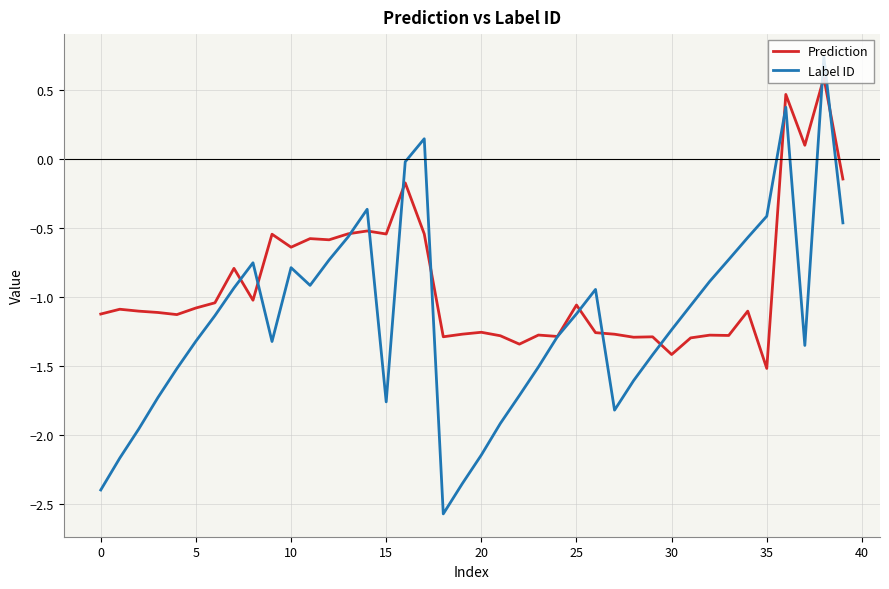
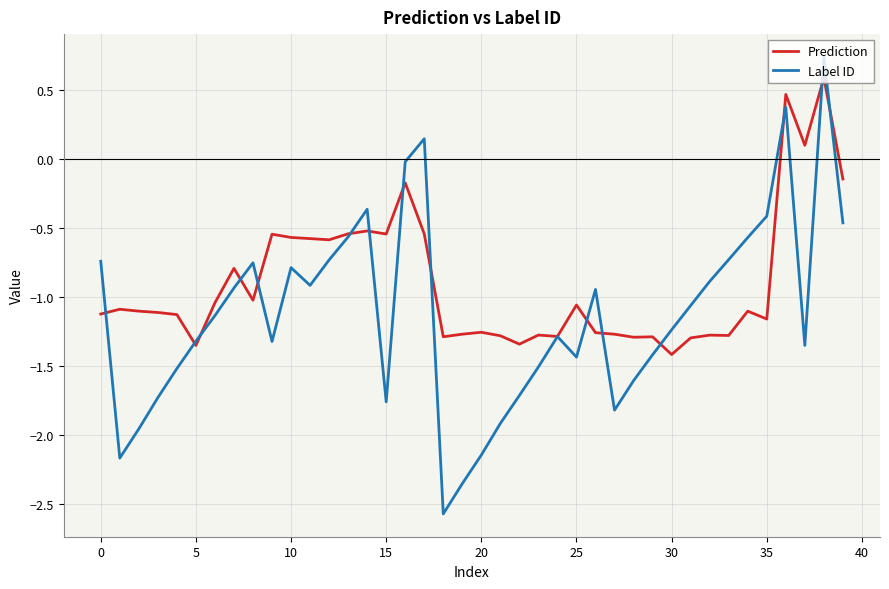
Label ID, 0: -2.40 -> -0.74
Prediction, 5: -1.08 -> -1.35
Prediction, 10: -0.64 -> -0.57
Label ID, 25: -1.12 -> -1.44
Prediction, 35: -1.52 -> -1.16
